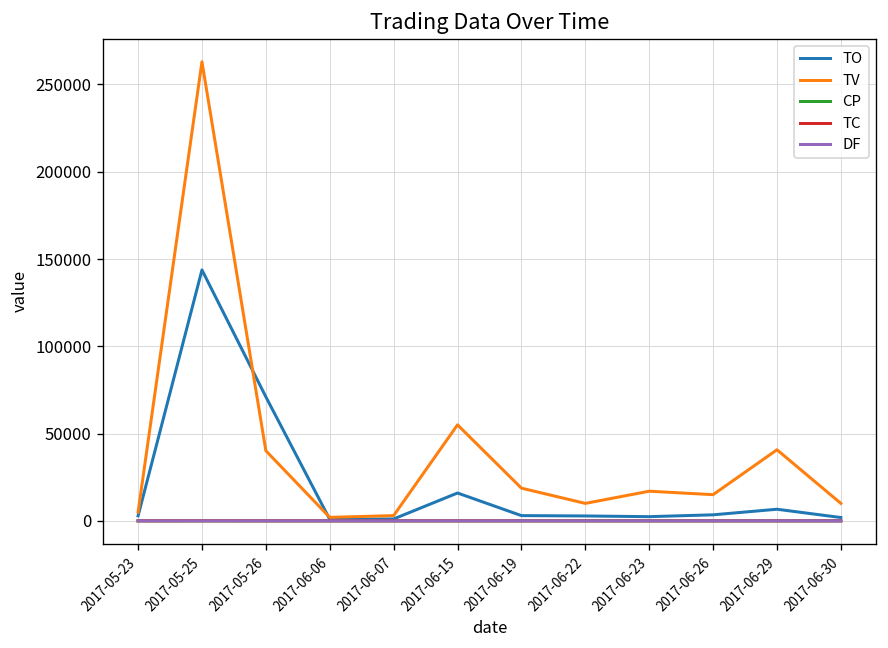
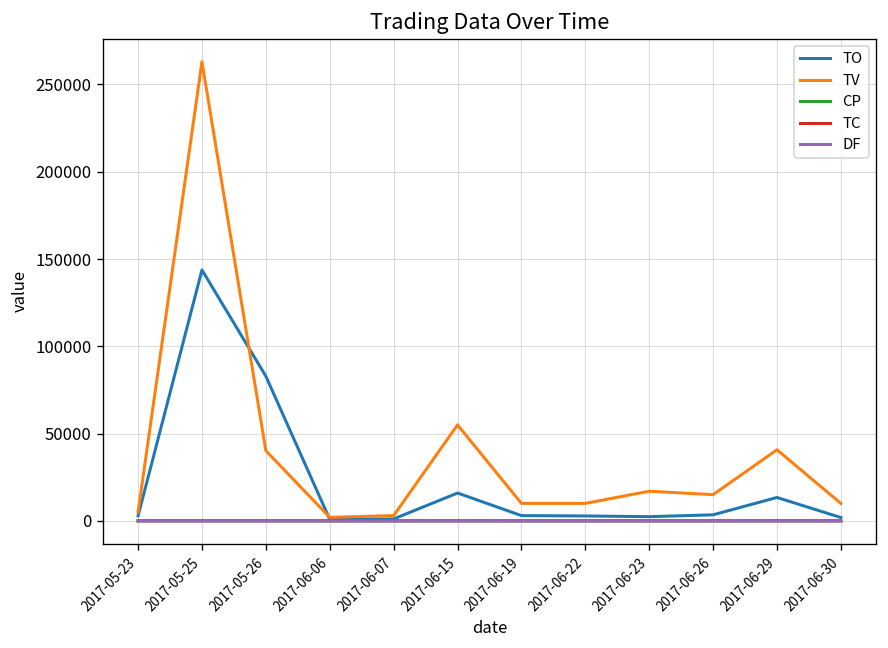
TO, 2017-05-26: 71000 -> 83000
TV, 2017-06-19: 19000 -> 10000
TO, 2017-06-29: 7000 -> 13000
